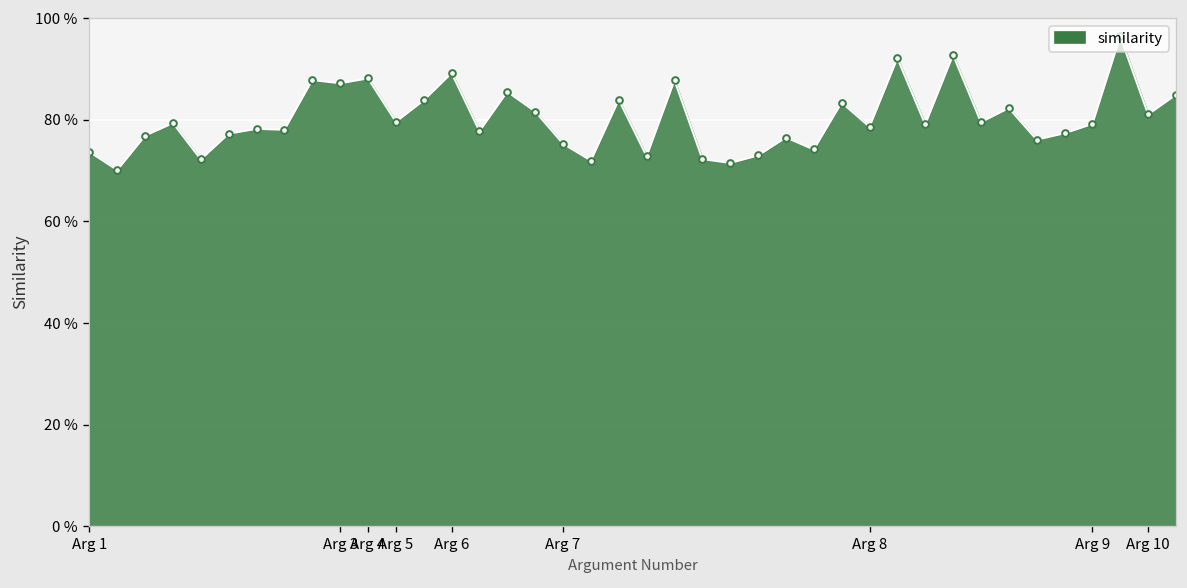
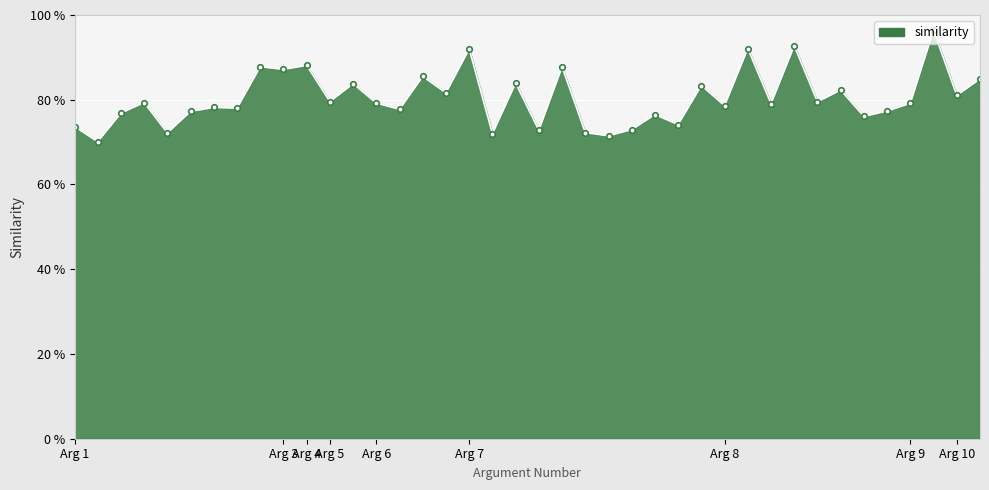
Arg 6: 89 % -> 79 %
Arg 7: 75 % -> 92 %
